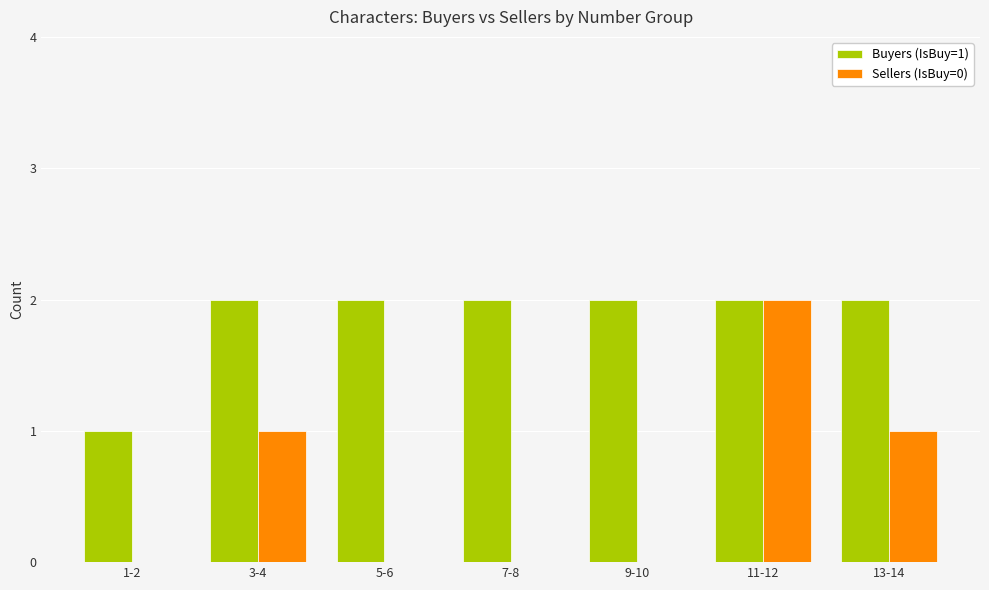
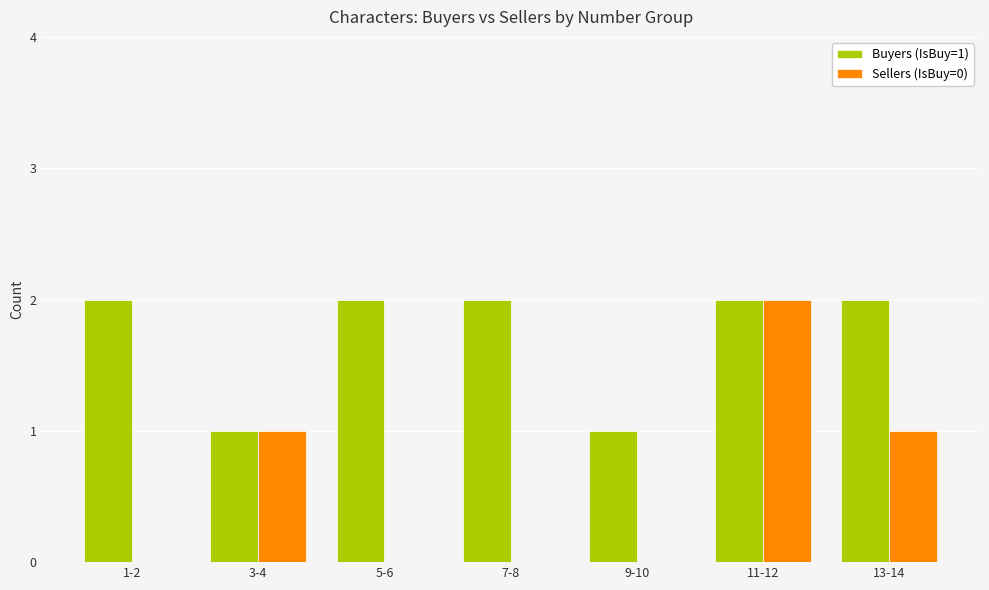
Buyers (IsBuy=1), 1-2: 1 -> 2
Buyers (IsBuy=1), 3-4: 2 -> 1
Buyers (IsBuy=1), 9-10: 2 -> 1
